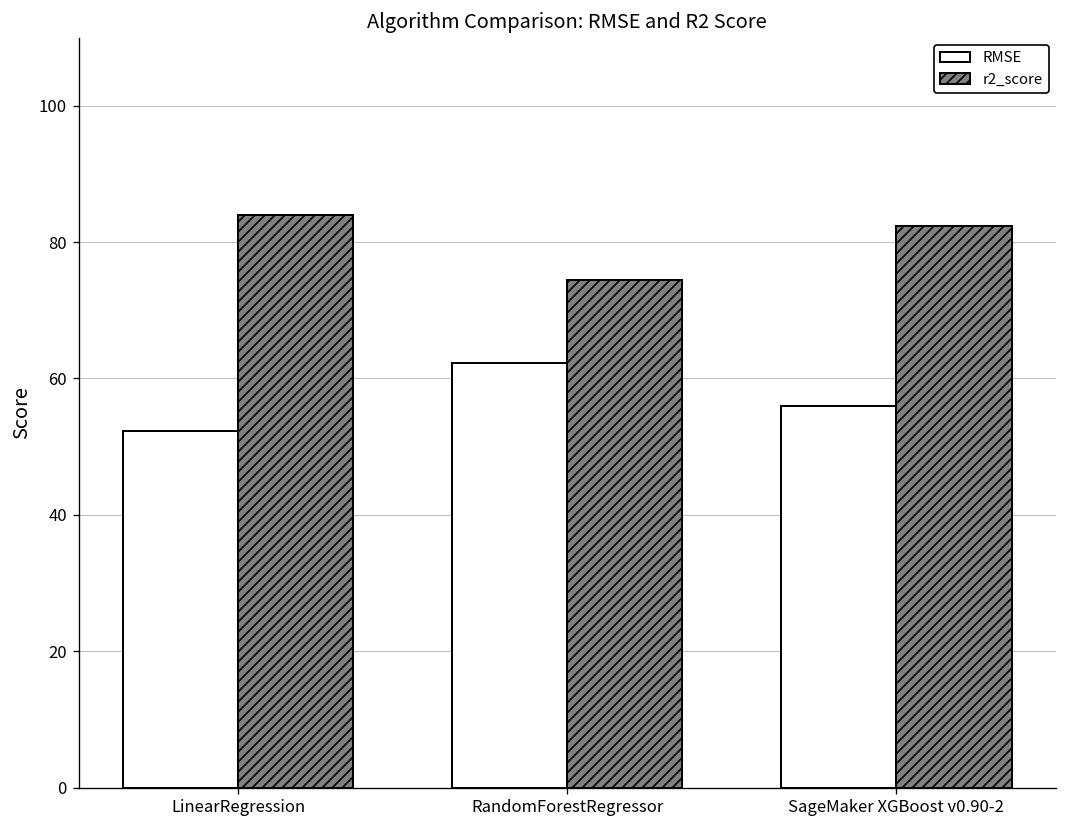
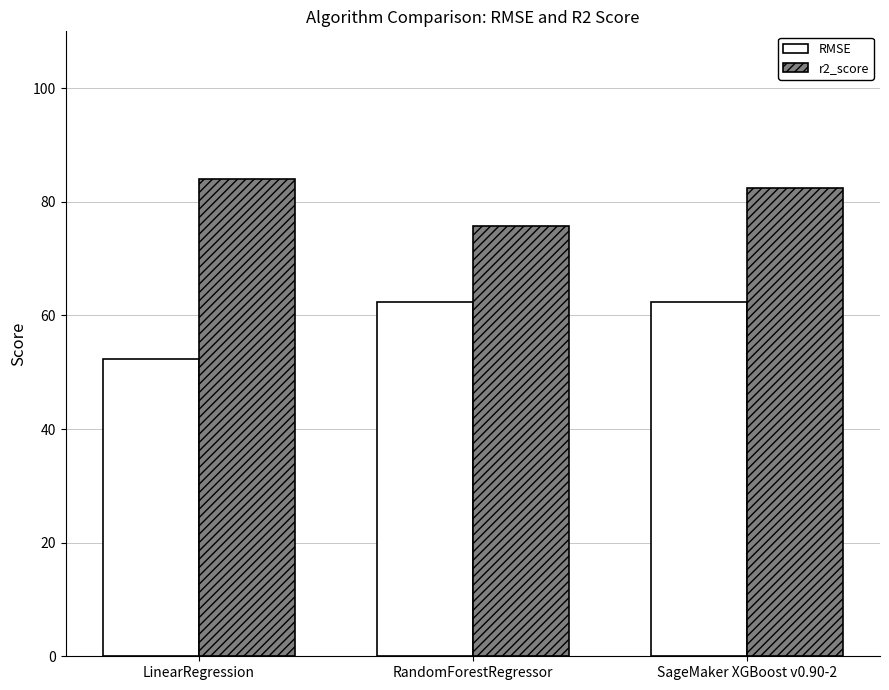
r2_score, RandomForestRegressor: 74 -> 76
RMSE, SageMaker XGBoost v0.90-2: 56 -> 62
